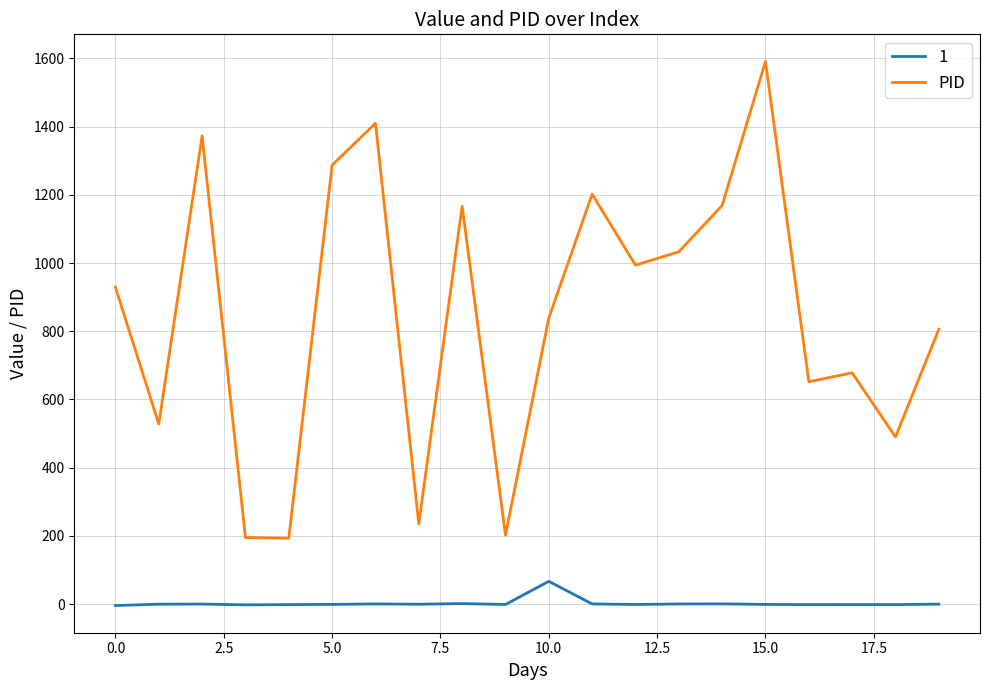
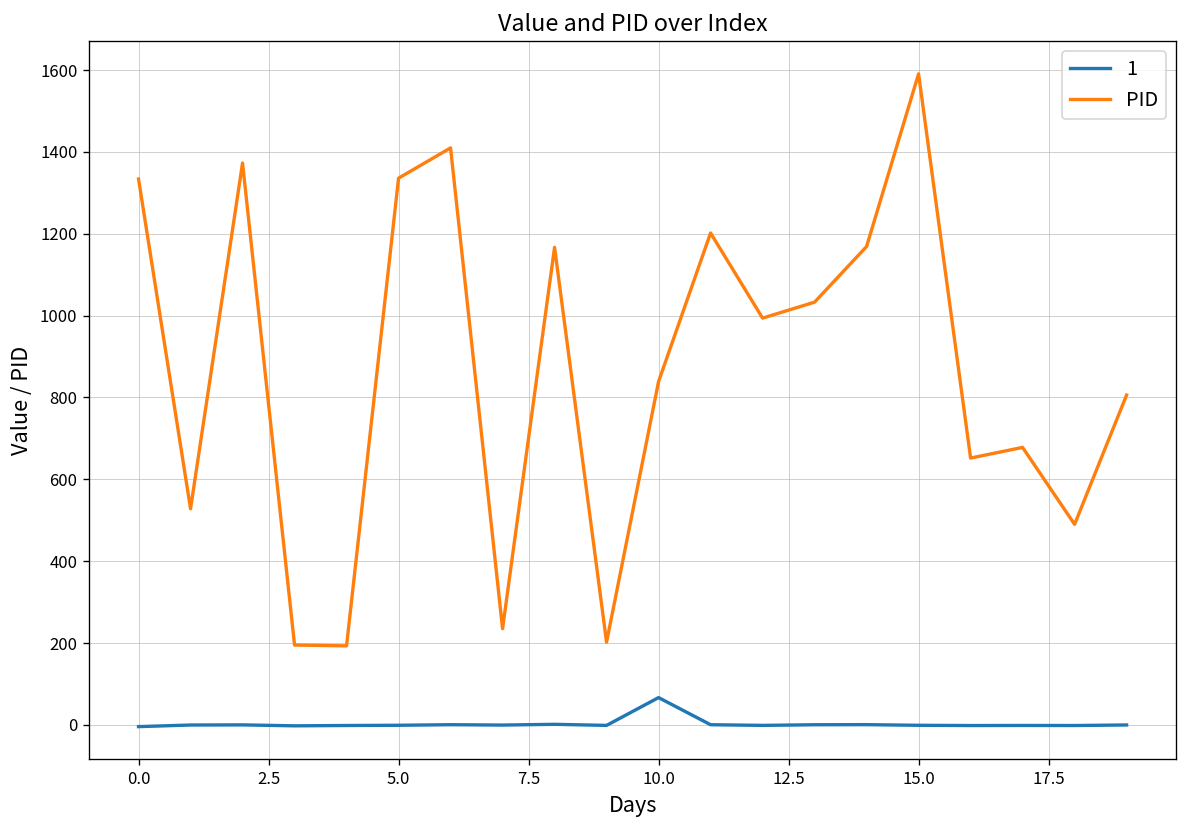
PID, 0.0: 930 -> 1330
PID, 5.0: 1290 -> 1340
